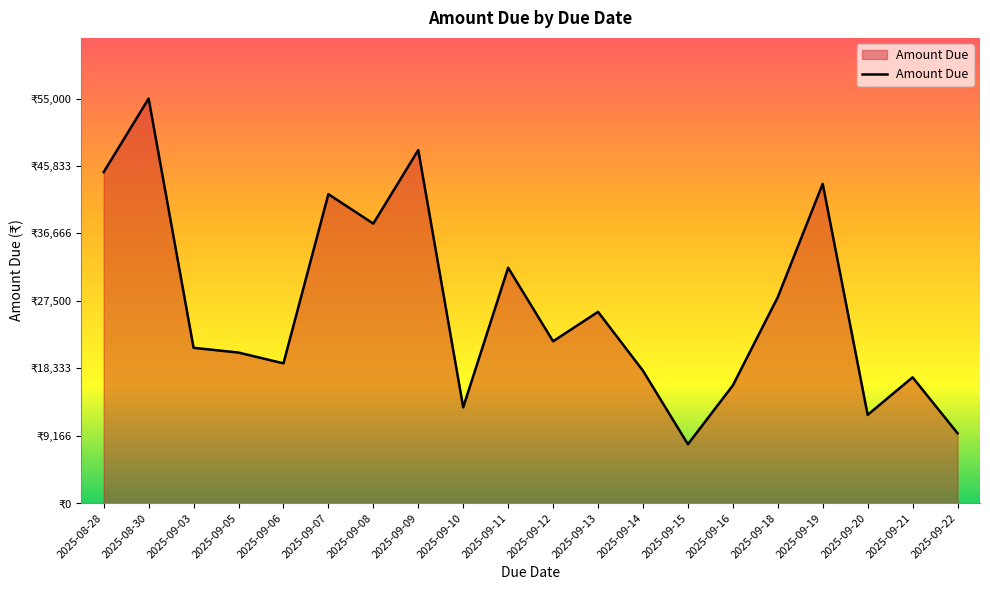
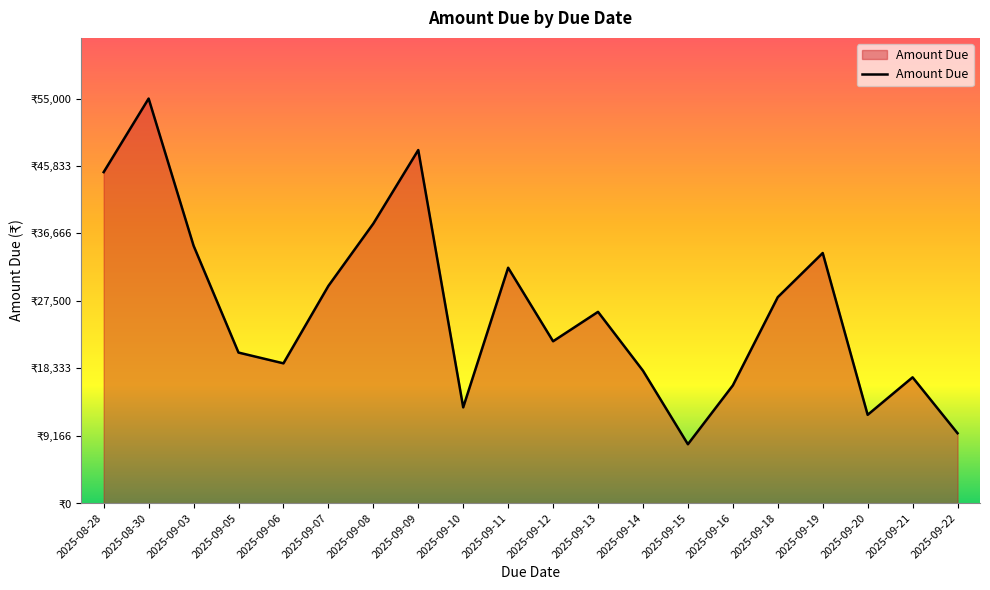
2025-09-03: ₹21,000 -> ₹35,000
2025-09-07: ₹42,000 -> ₹30,000
2025-09-19: ₹43,000 -> ₹34,000
